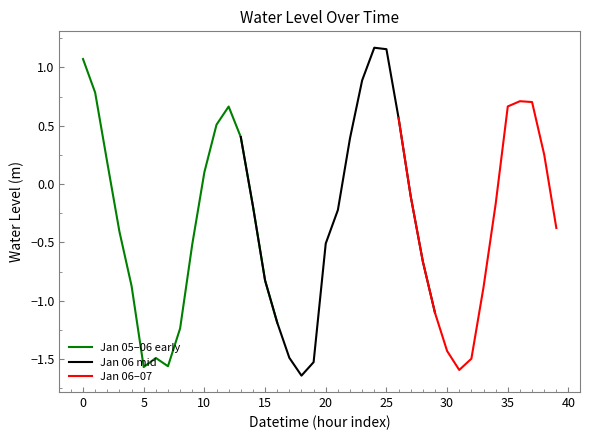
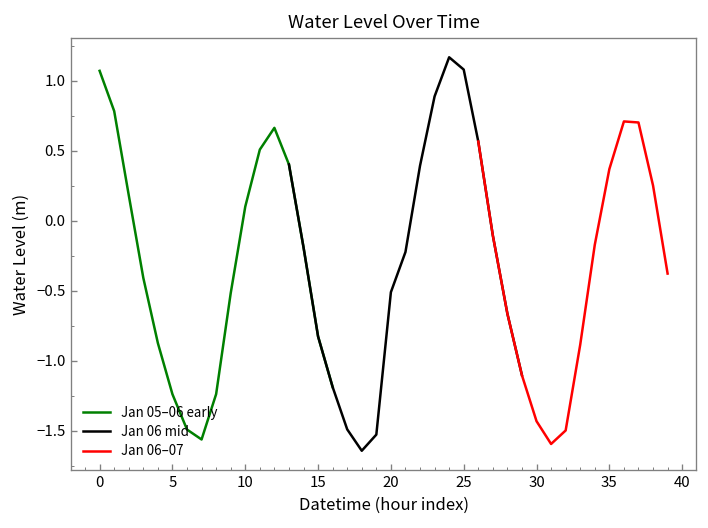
Jan 05–06 early, 5: -1.57 -> -1.24
Jan 06 mid, 25: 1.16 -> 1.08
Jan 06–07, 35: 0.67 -> 0.37
